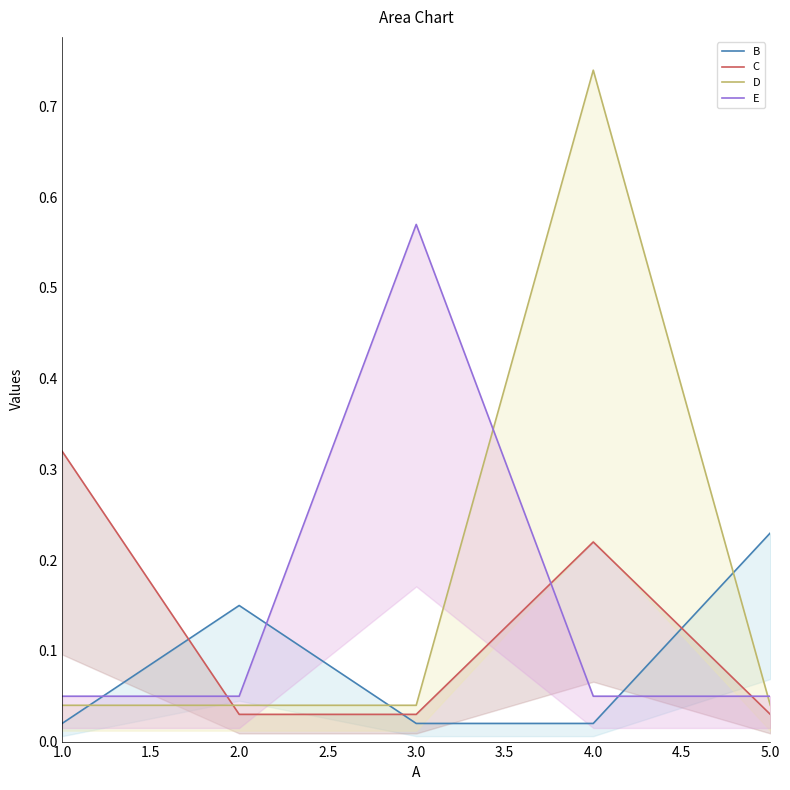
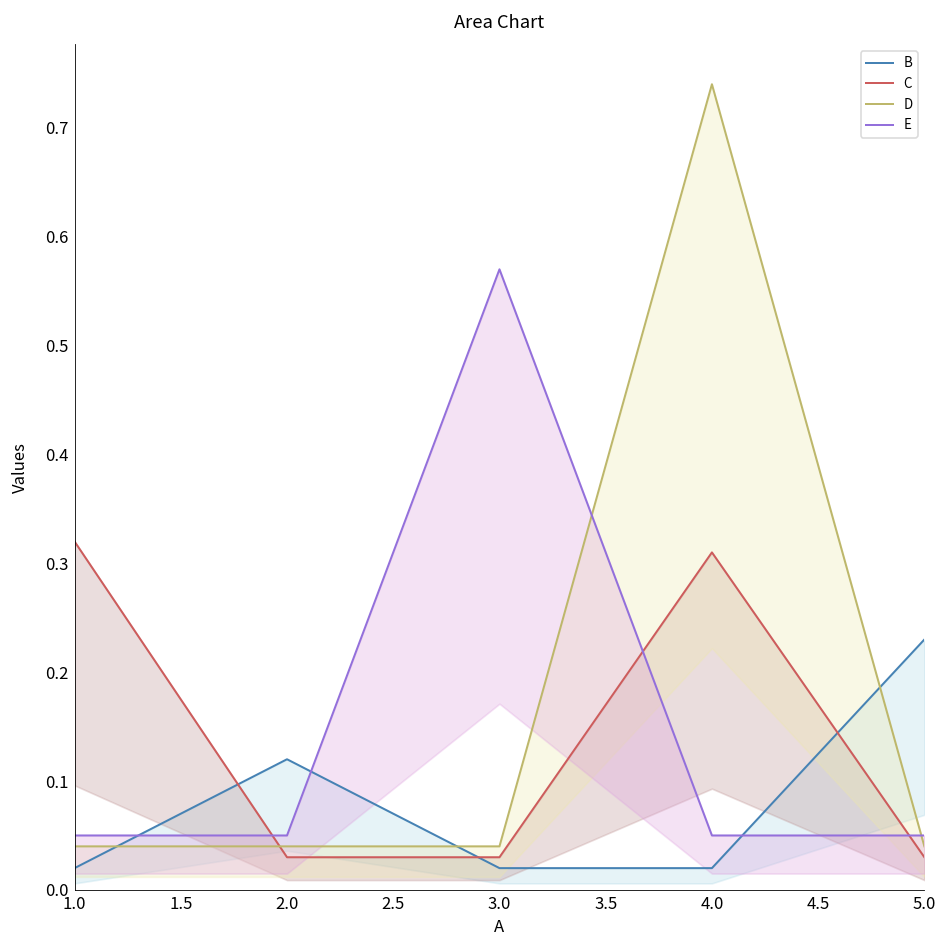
B, 2.0: 0.15 -> 0.12
C, 4.0: 0.22 -> 0.31
